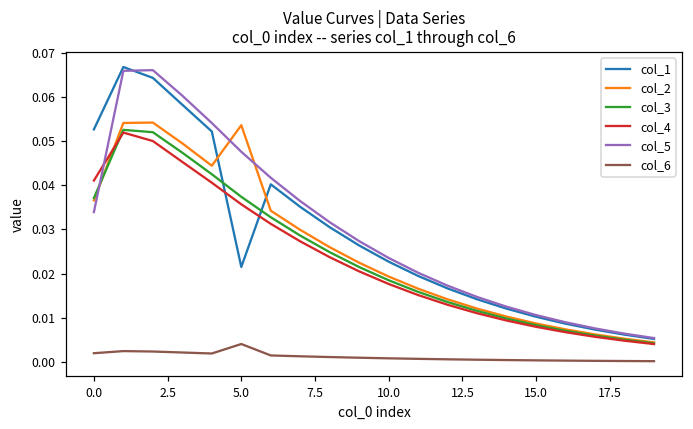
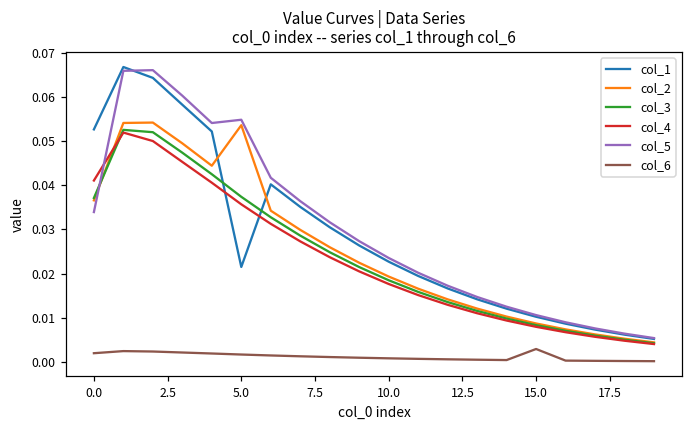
col_5, 5.0: 0.048 -> 0.055
col_6, 5.0: 0.004 -> 0.002
col_6, 15.0: 0.000 -> 0.003
